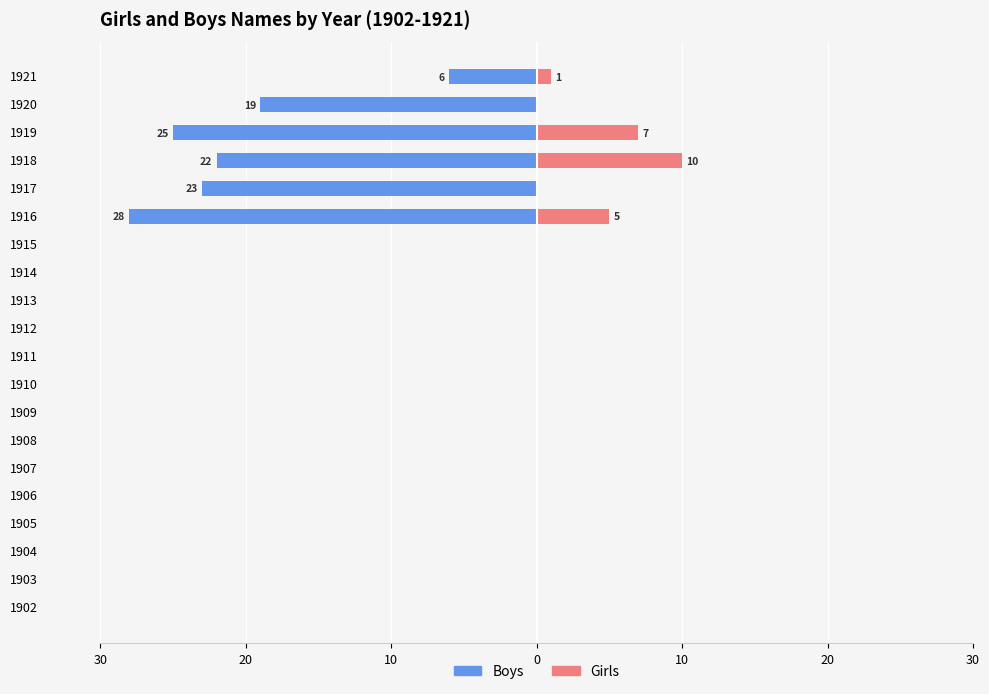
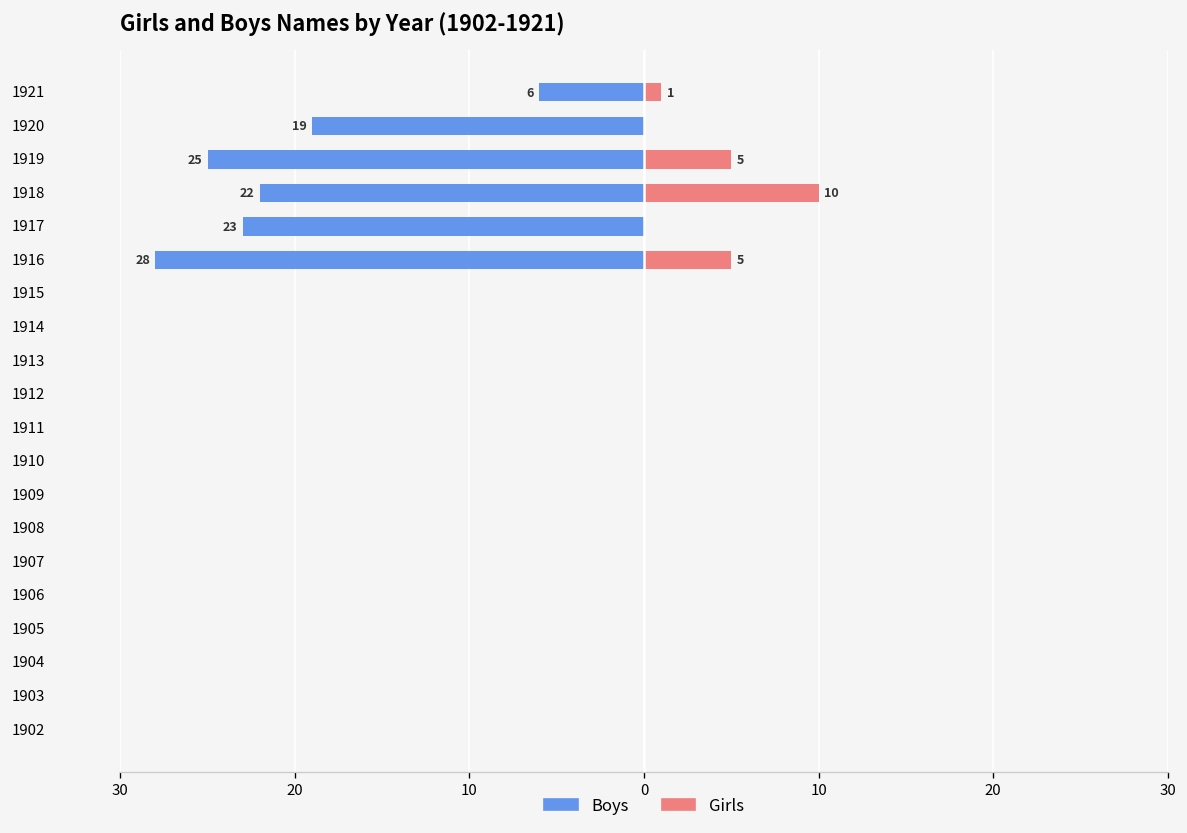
Girls, 1919: 7 -> 5
